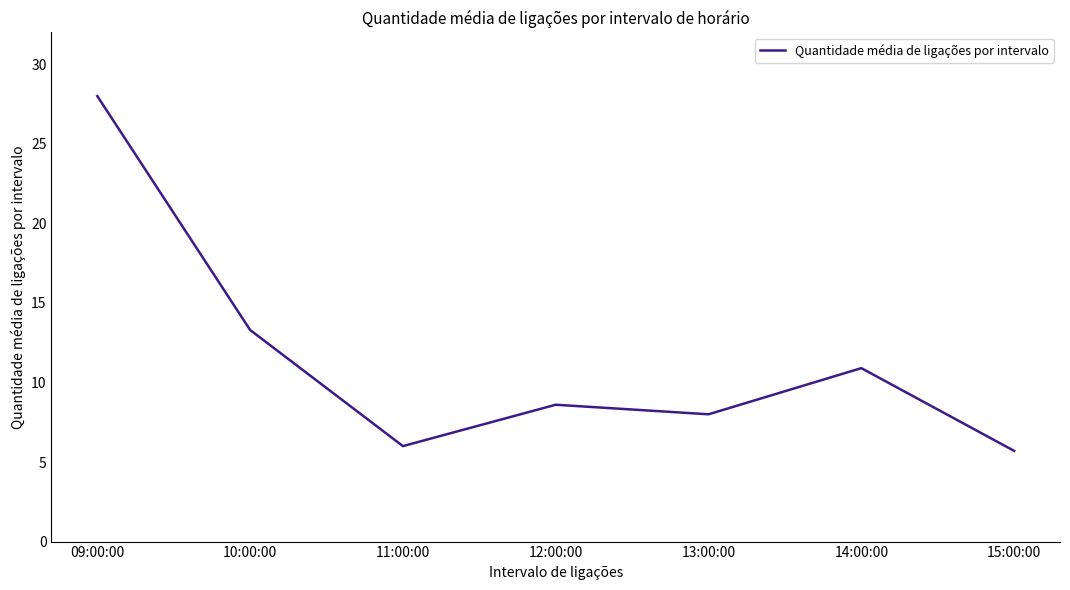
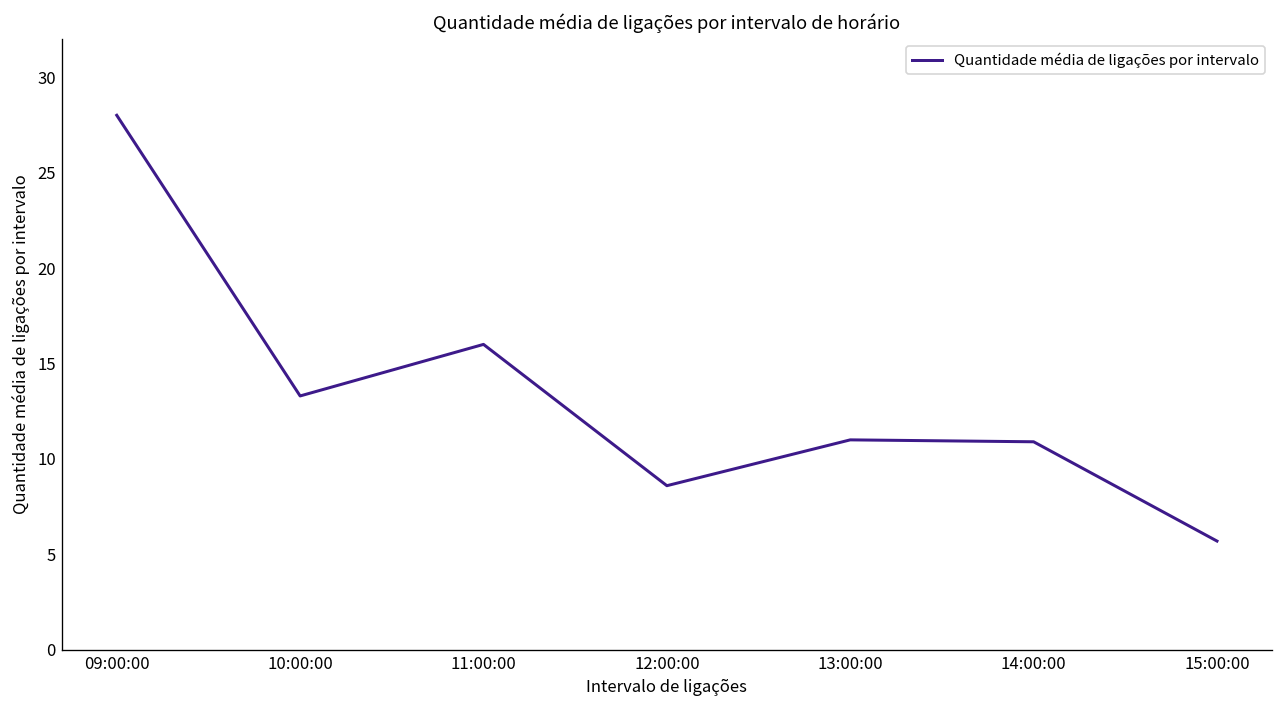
11:00:00: 6 -> 16
13:00:00: 8 -> 11
